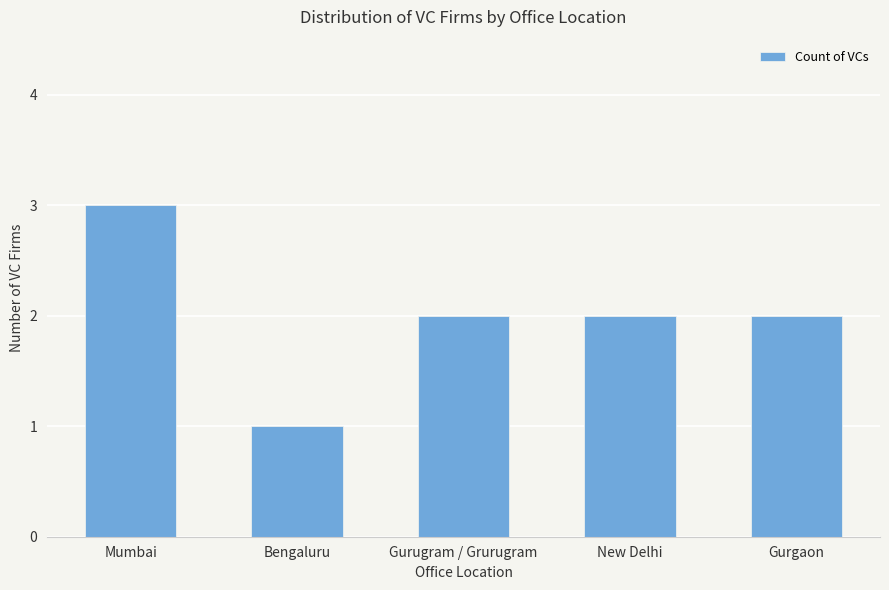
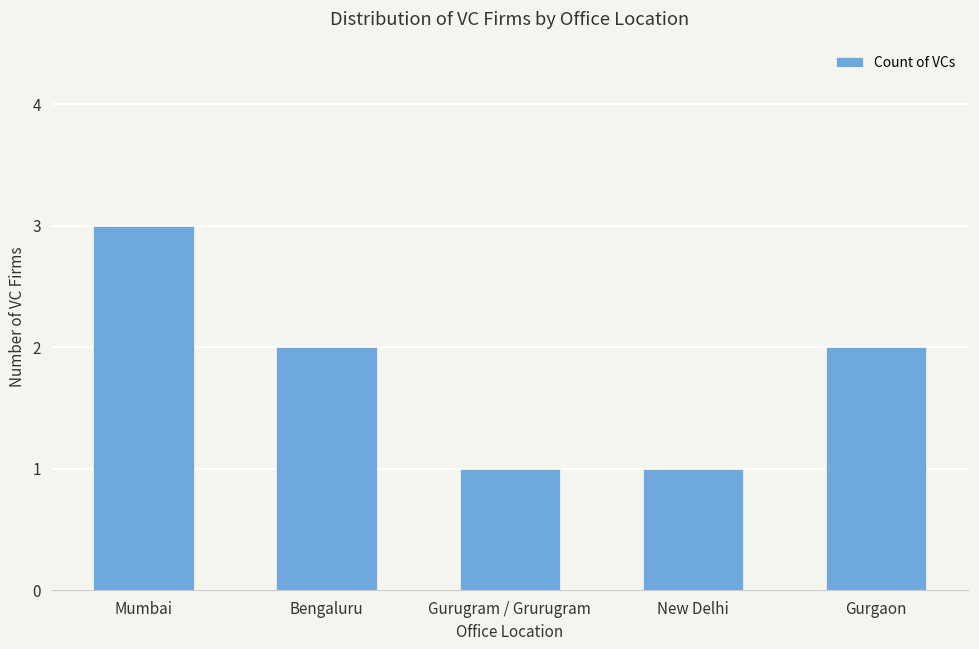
Bengaluru: 1 -> 2
Gurugram / Grurugram: 2 -> 1
New Delhi: 2 -> 1
